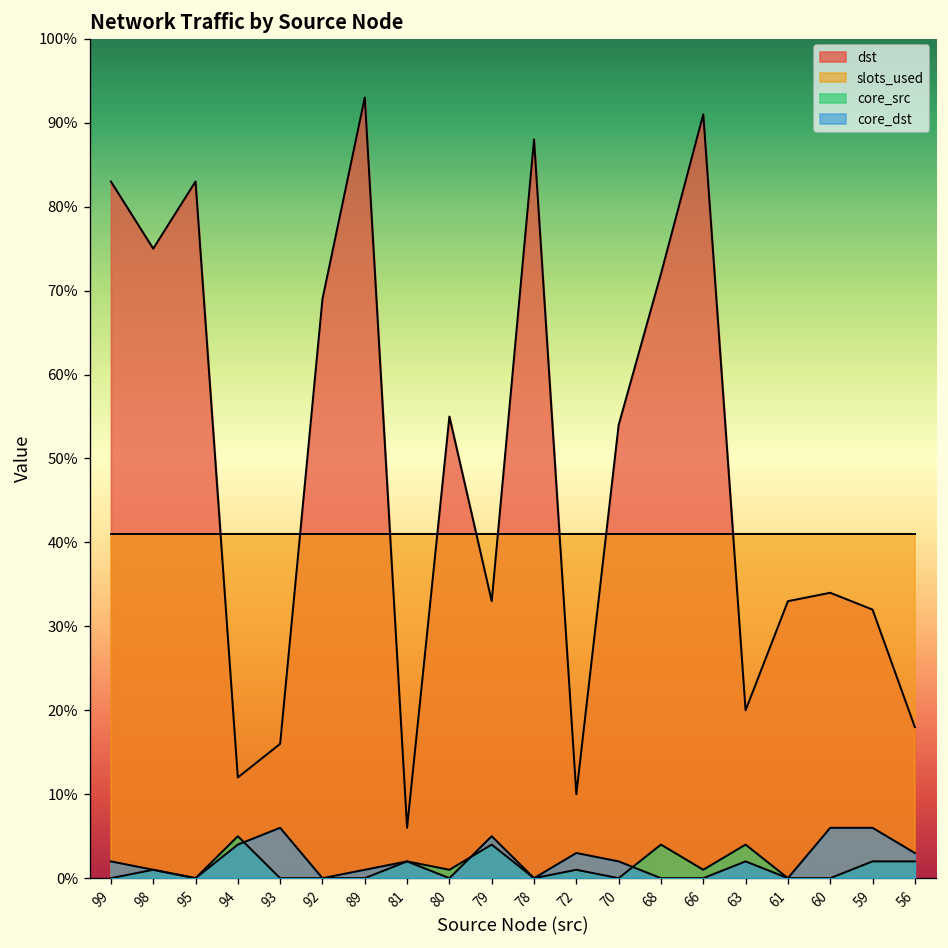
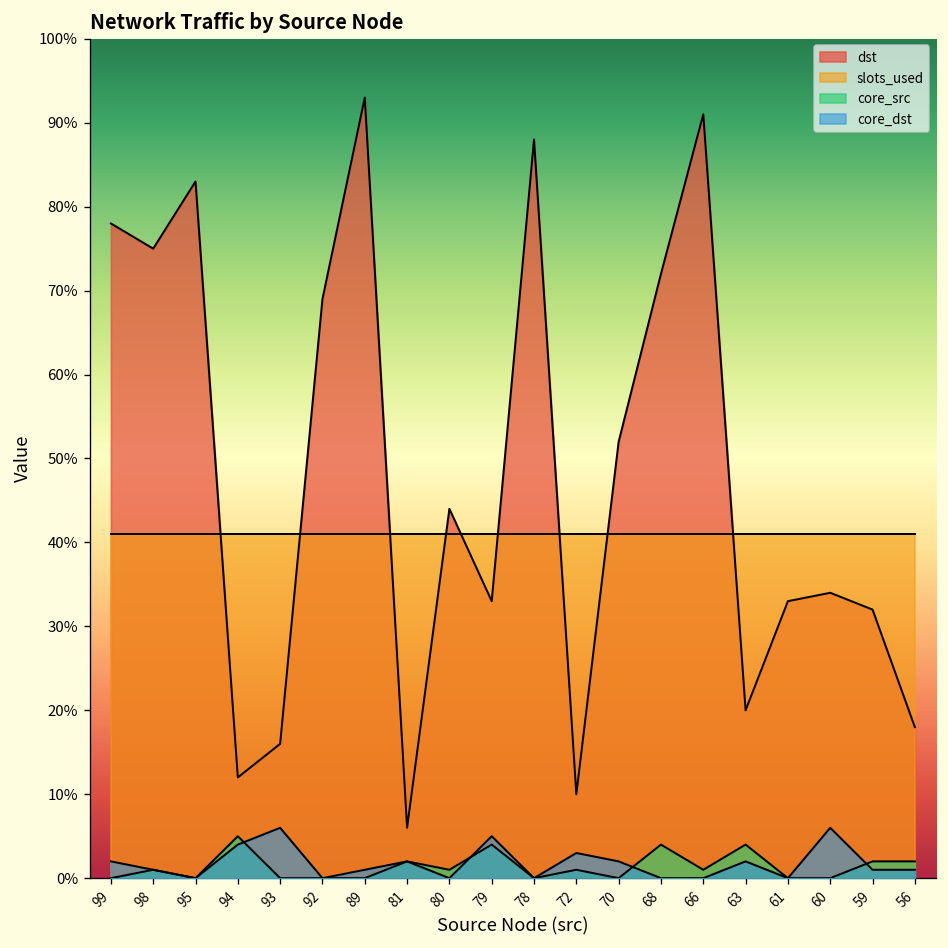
dst, 99: 83% -> 78%
dst, 80: 55% -> 44%
dst, 70: 54% -> 52%
core_dst, 59: 6% -> 1%
core_dst, 56: 3% -> 1%
